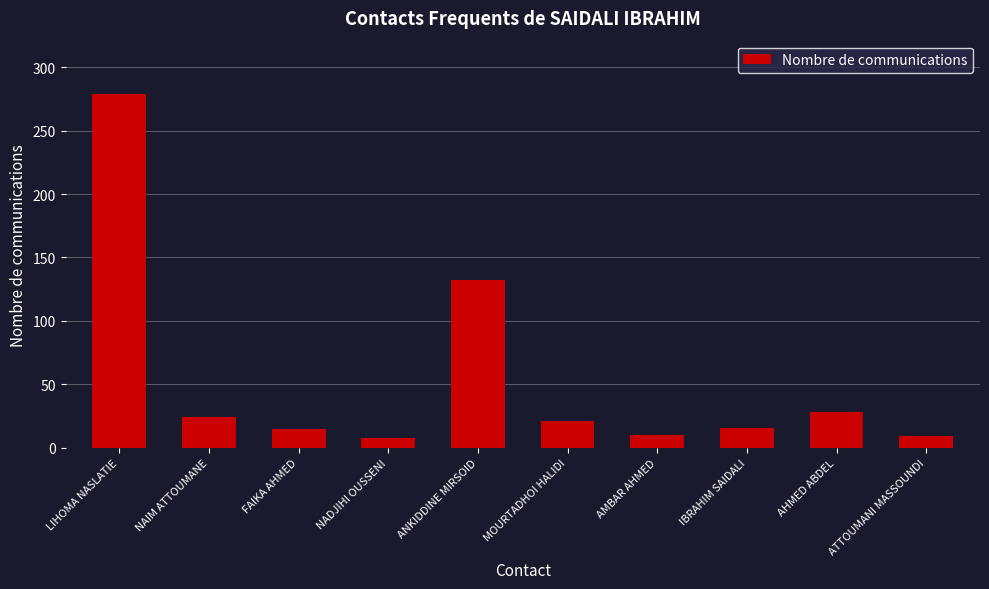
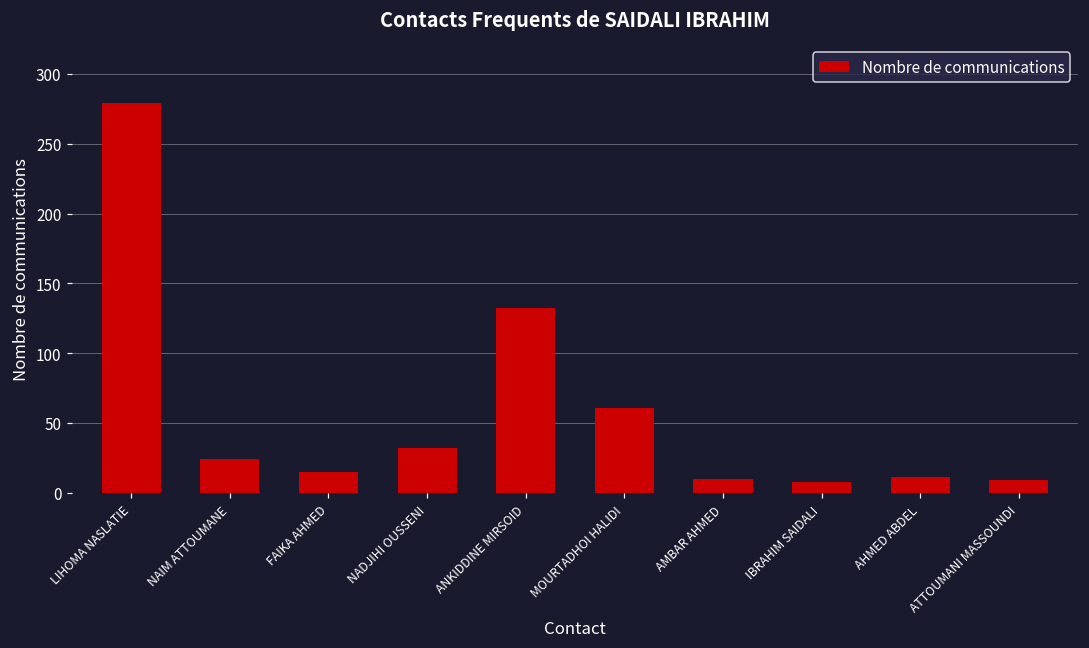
NADJIHI OUSSENI: 8 -> 32
MOURTADHOI HALIDI: 21 -> 61
IBRAHIM SAIDALI: 16 -> 8
AHMED ABDEL: 28 -> 11
